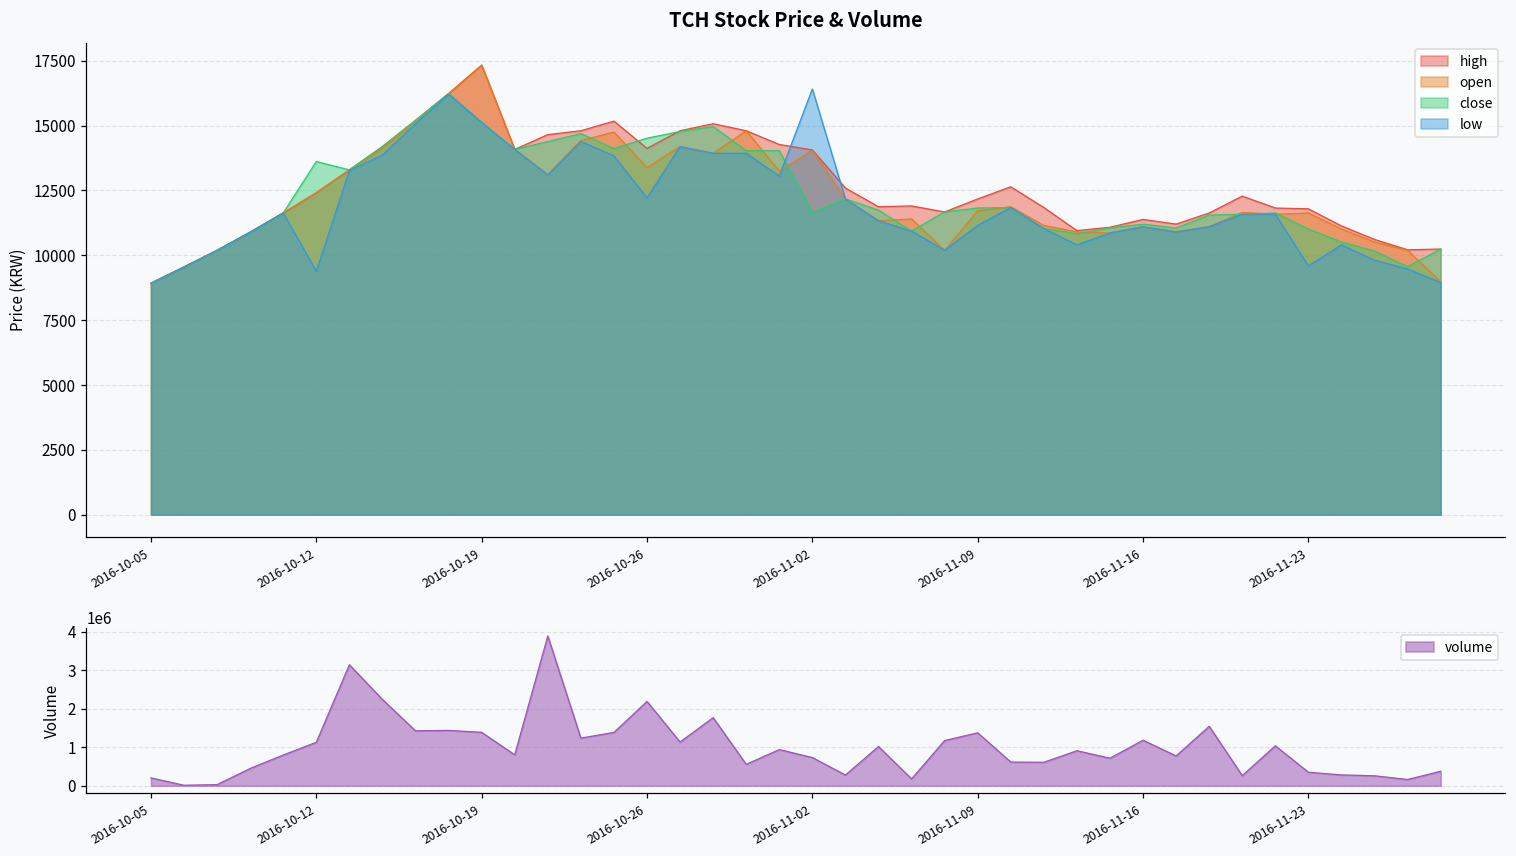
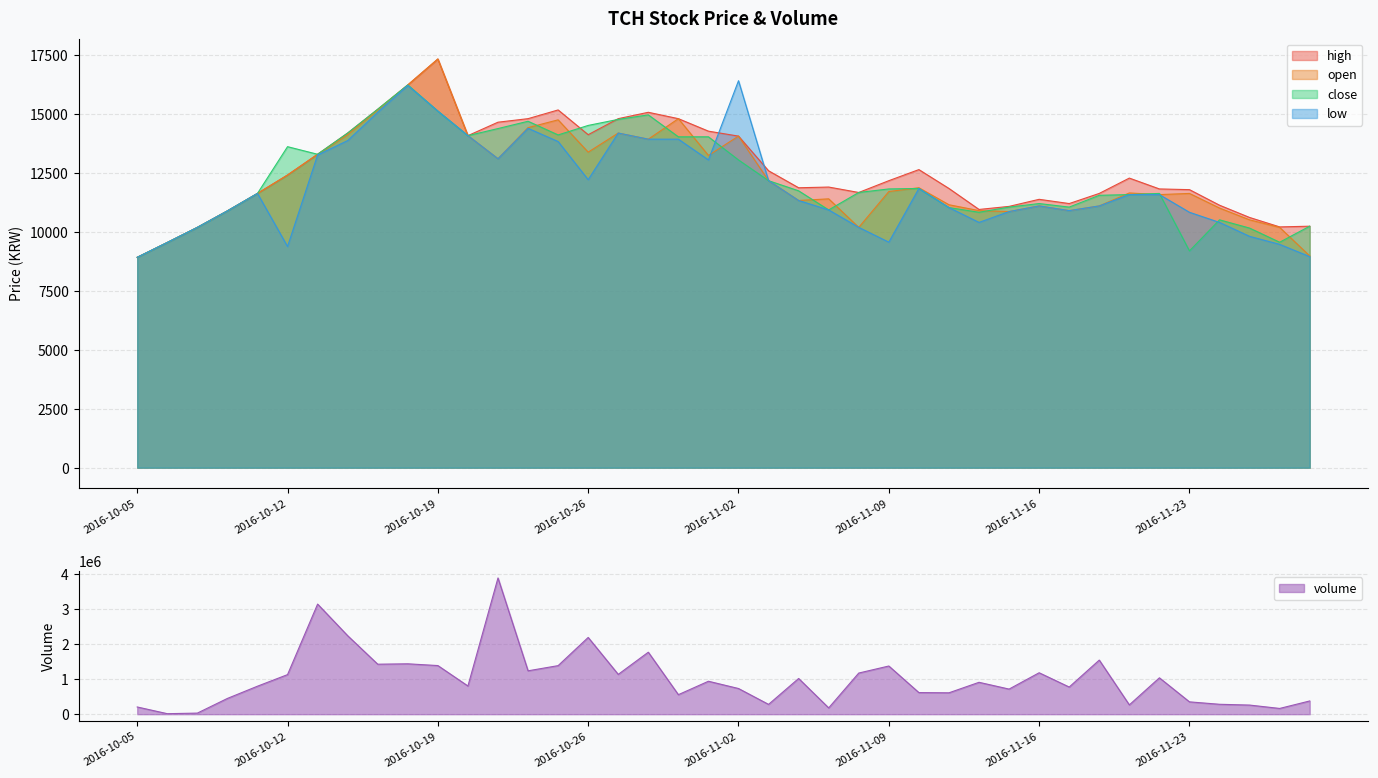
TCH Stock Price & Volume, close, 2016-11-02: 11700 -> 13100
TCH Stock Price & Volume, low, 2016-11-09: 11200 -> 9600
TCH Stock Price & Volume, close, 2016-11-23: 11000 -> 9200
TCH Stock Price & Volume, low, 2016-11-23: 9600 -> 10800
